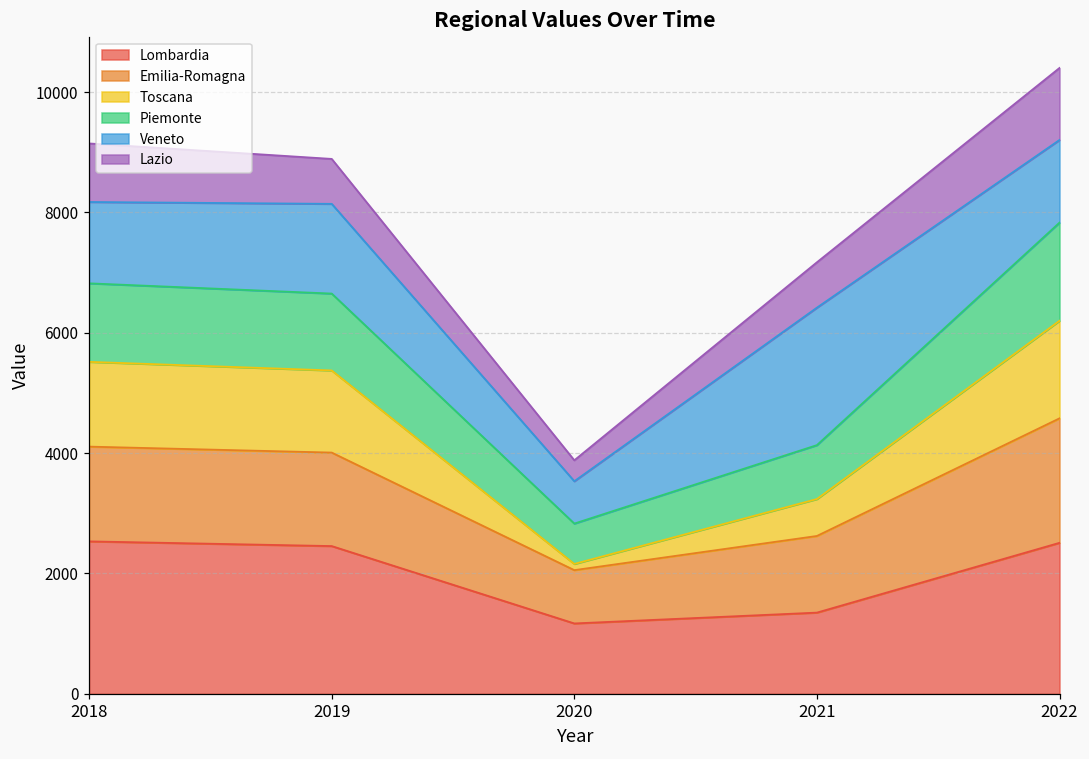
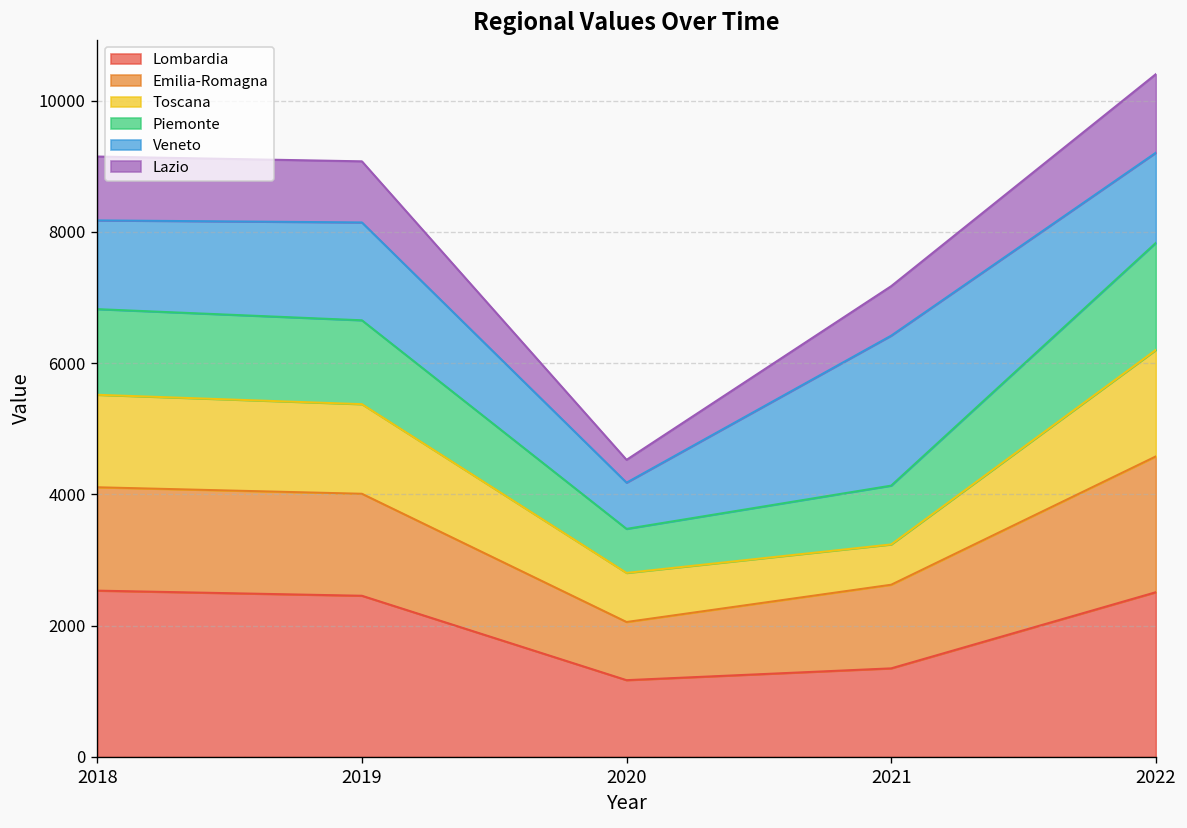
Lazio, 2019: 700 -> 900
Toscana, 2020: 100 -> 700
